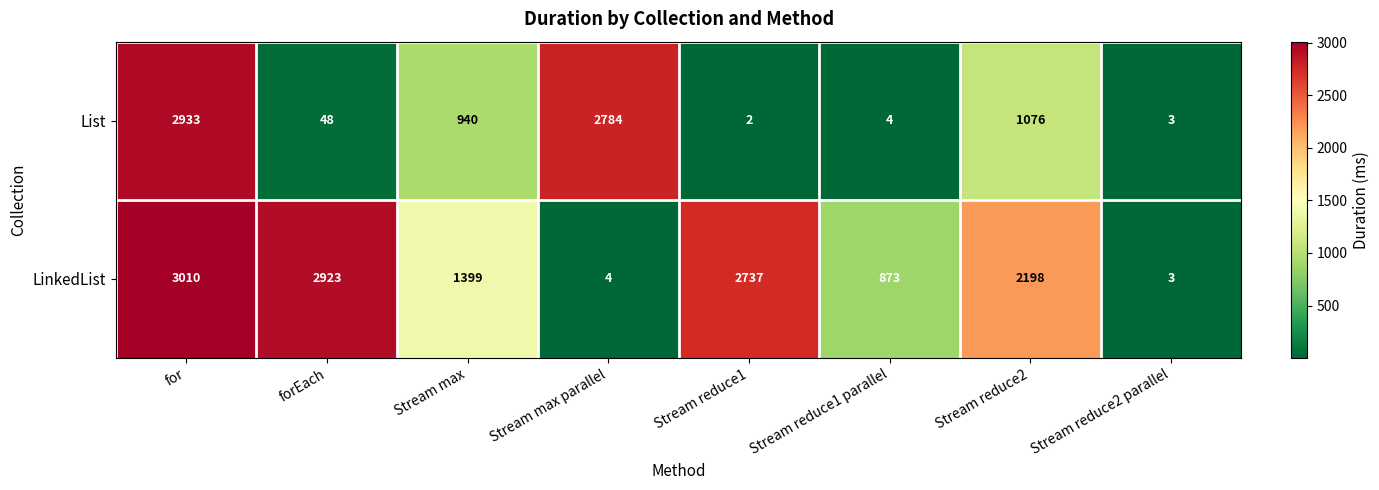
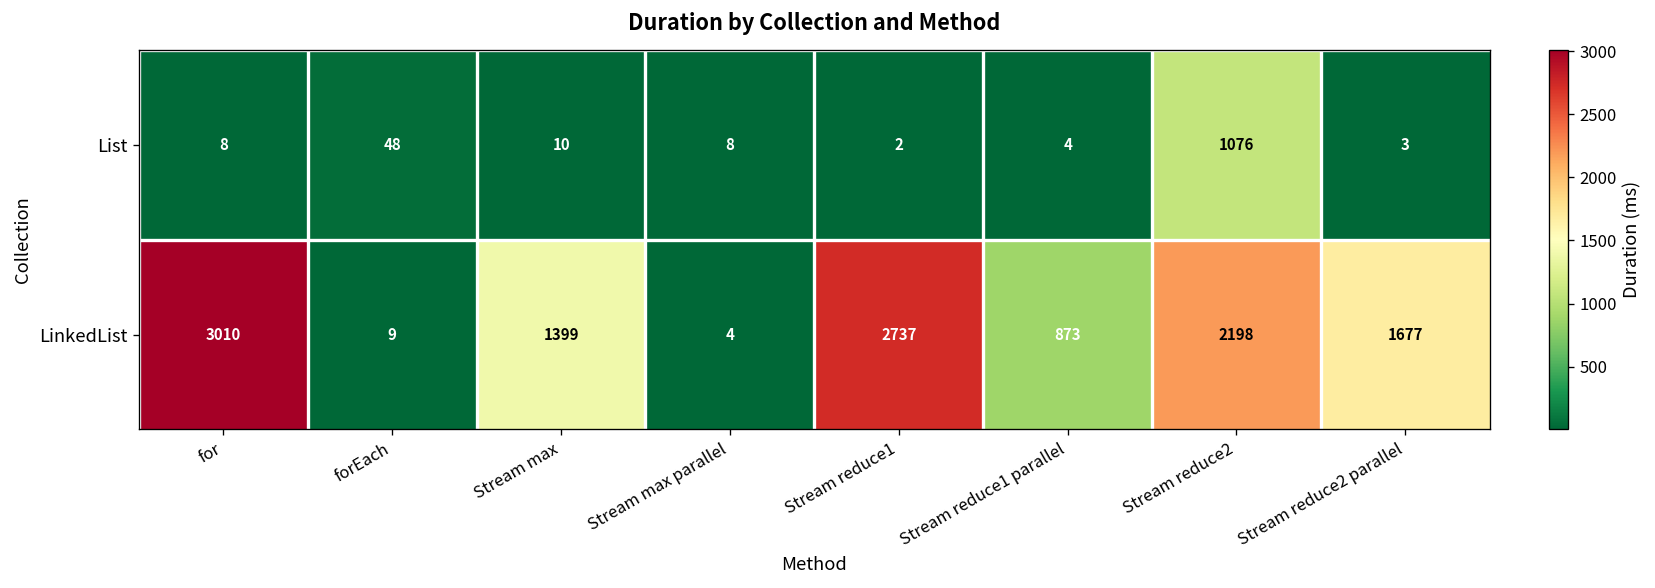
List, for: 2933 -> 8
List, Stream max: 940 -> 10
List, Stream max parallel: 2784 -> 8
LinkedList, forEach: 2923 -> 9
LinkedList, Stream reduce2 parallel: 3 -> 1677
